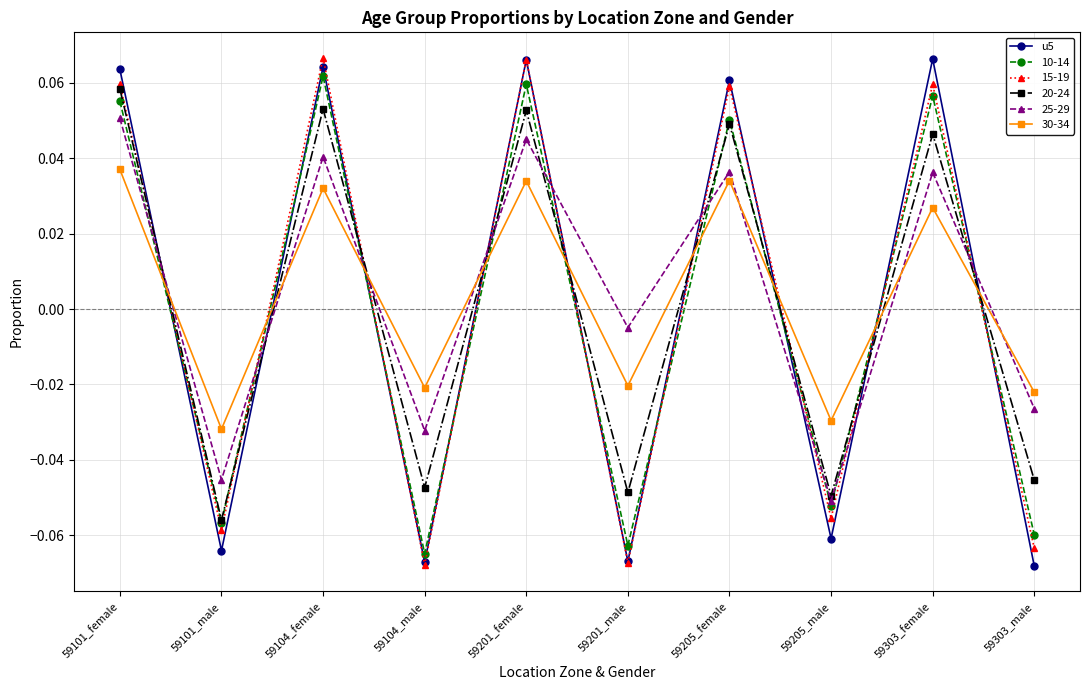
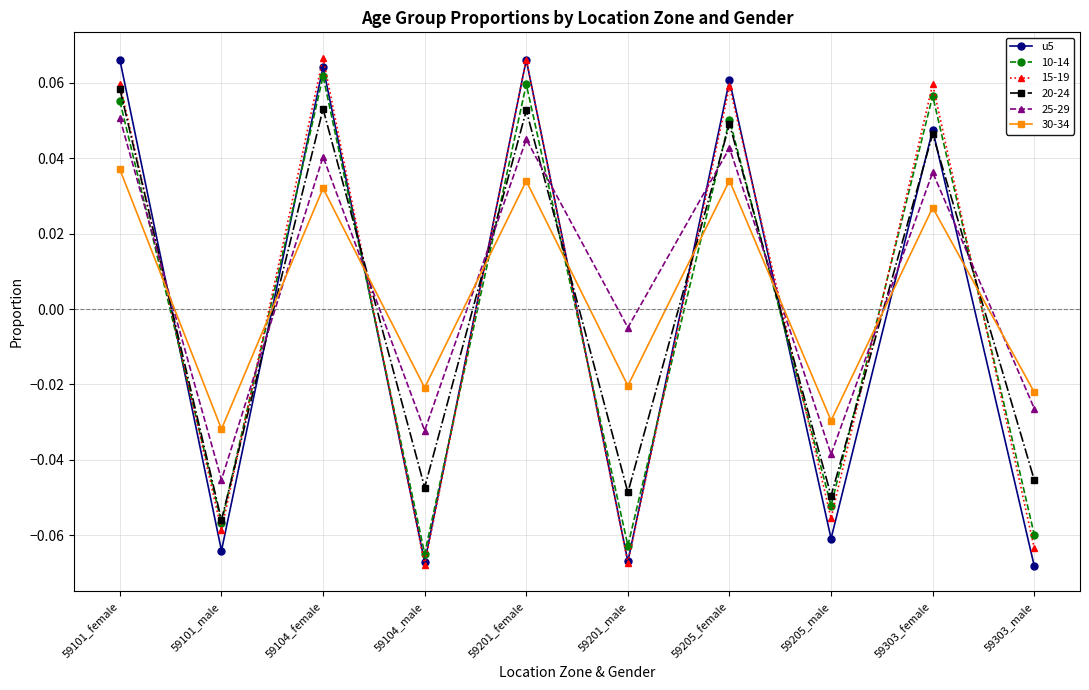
u5, 59101_female: 0.064 -> 0.066
25-29, 59205_female: 0.036 -> 0.043
25-29, 59205_male: -0.051 -> -0.039
u5, 59303_female: 0.066 -> 0.048
